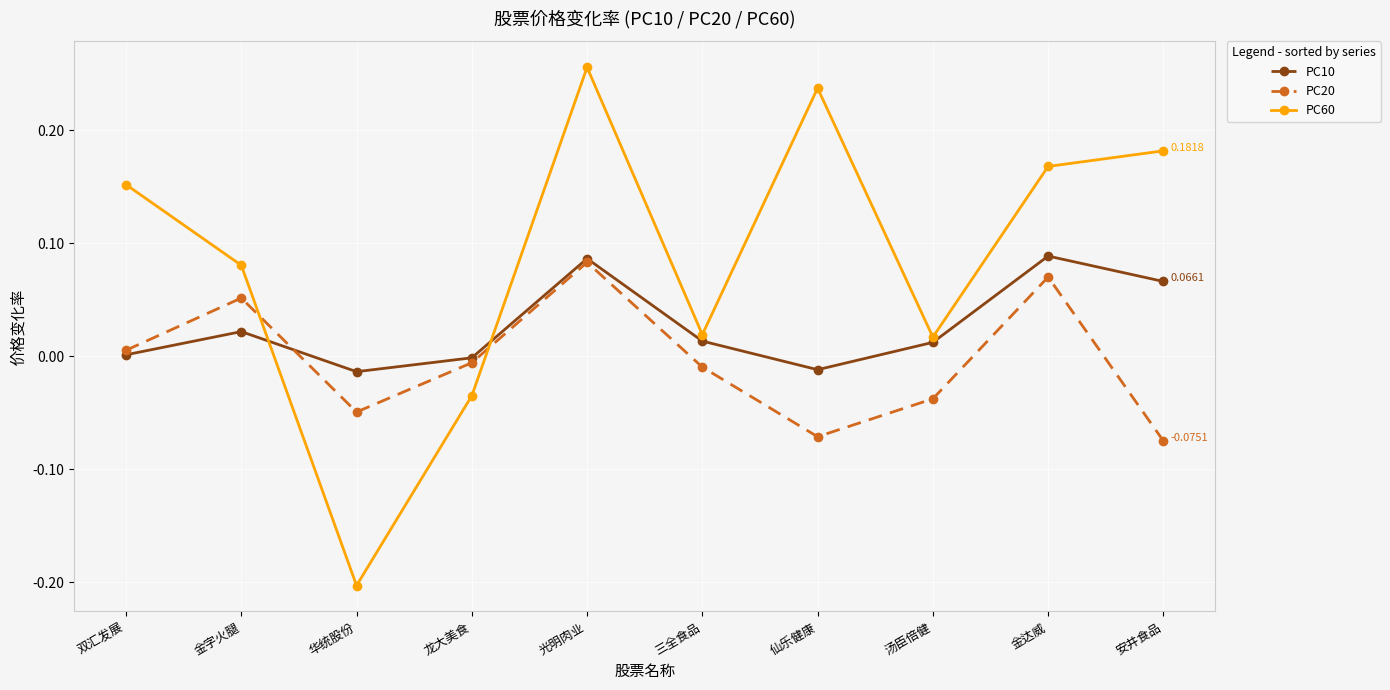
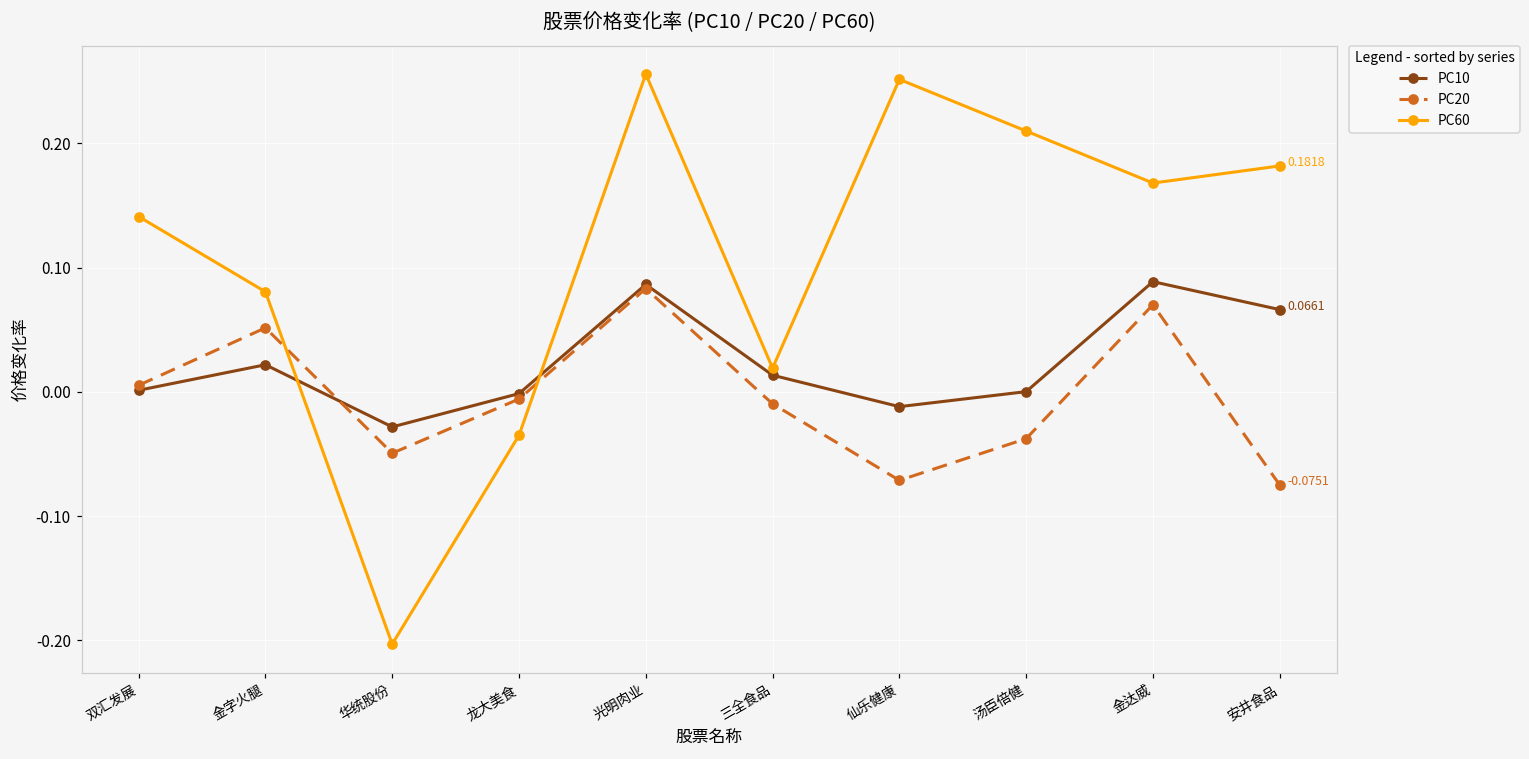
PC60, 双汇发展: 0.152 -> 0.141
PC10, 华统股份: -0.014 -> -0.028
PC60, 仙乐健康: 0.237 -> 0.251
PC10, 汤臣倍健: 0.012 -> 0.000
PC60, 汤臣倍健: 0.017 -> 0.210
